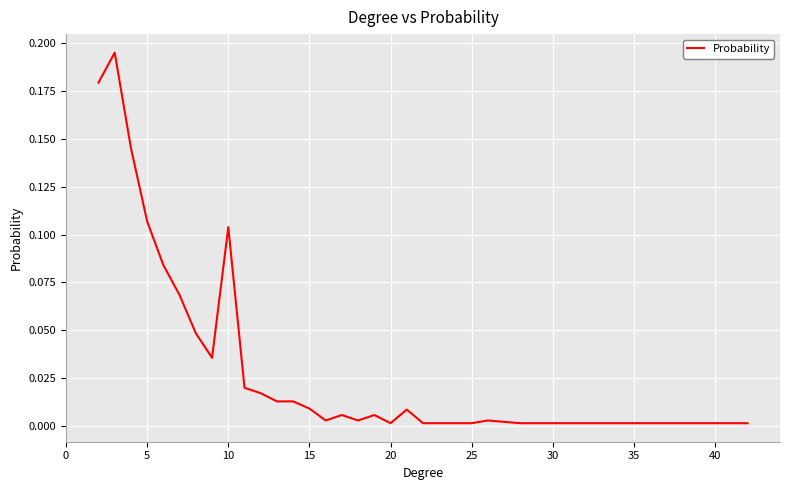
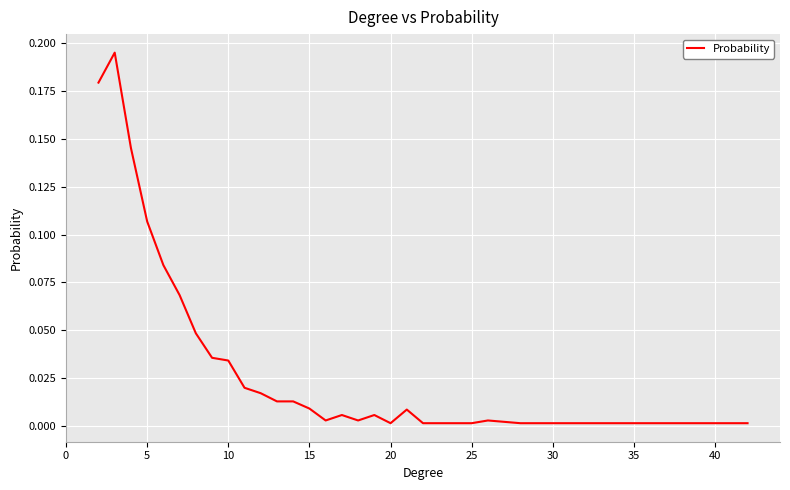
10: 0.104 -> 0.034
